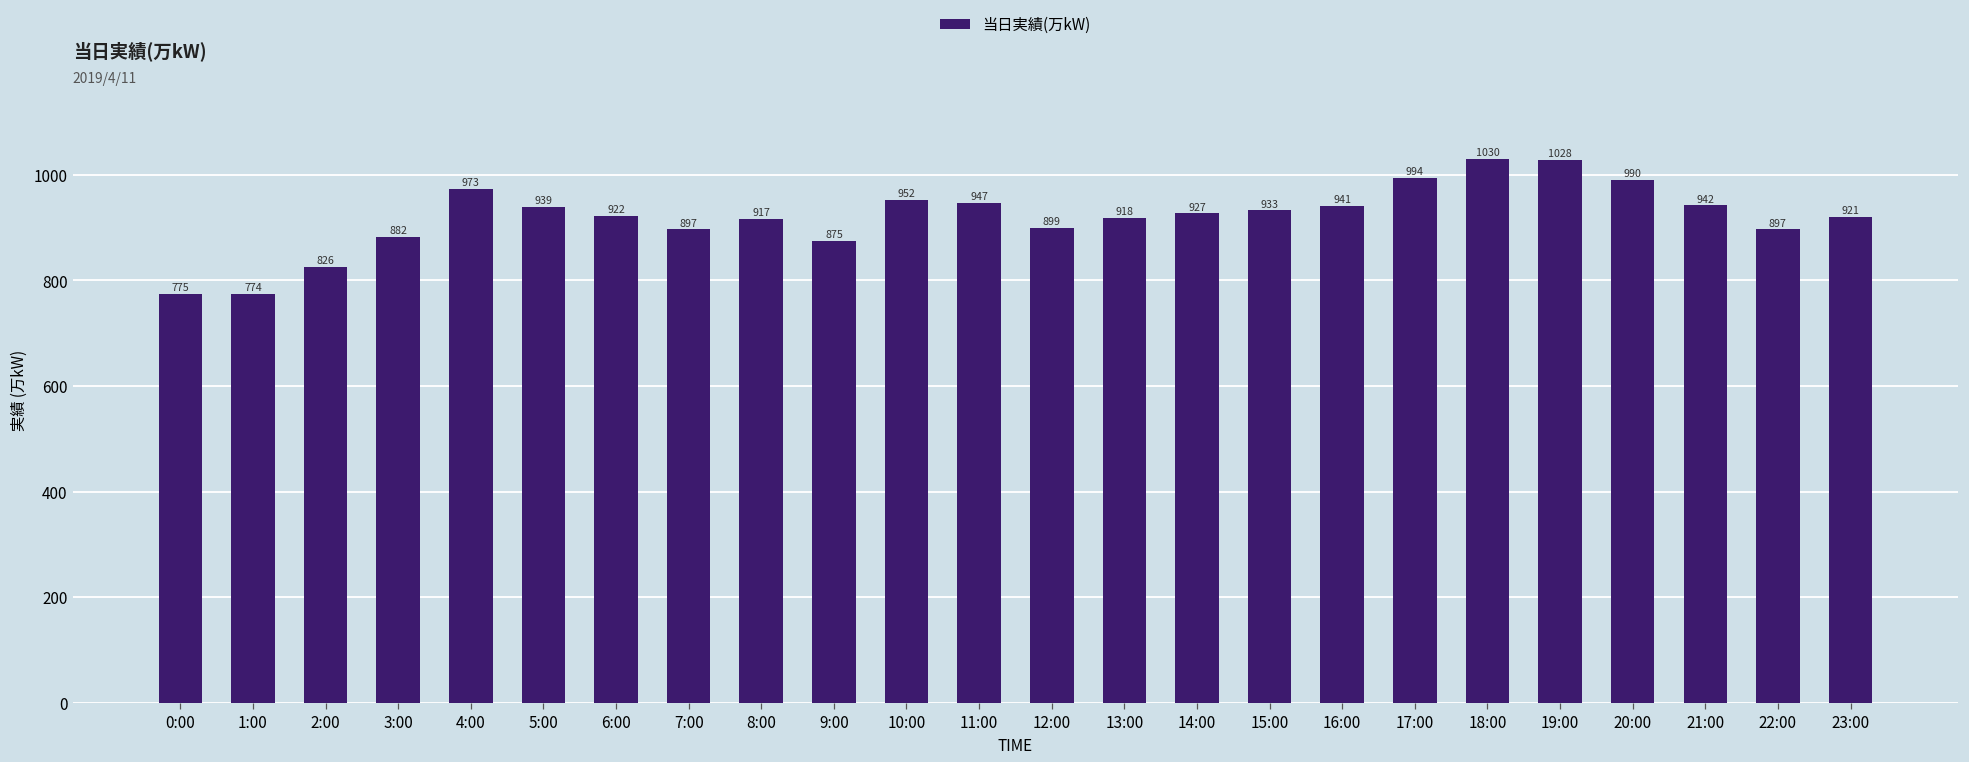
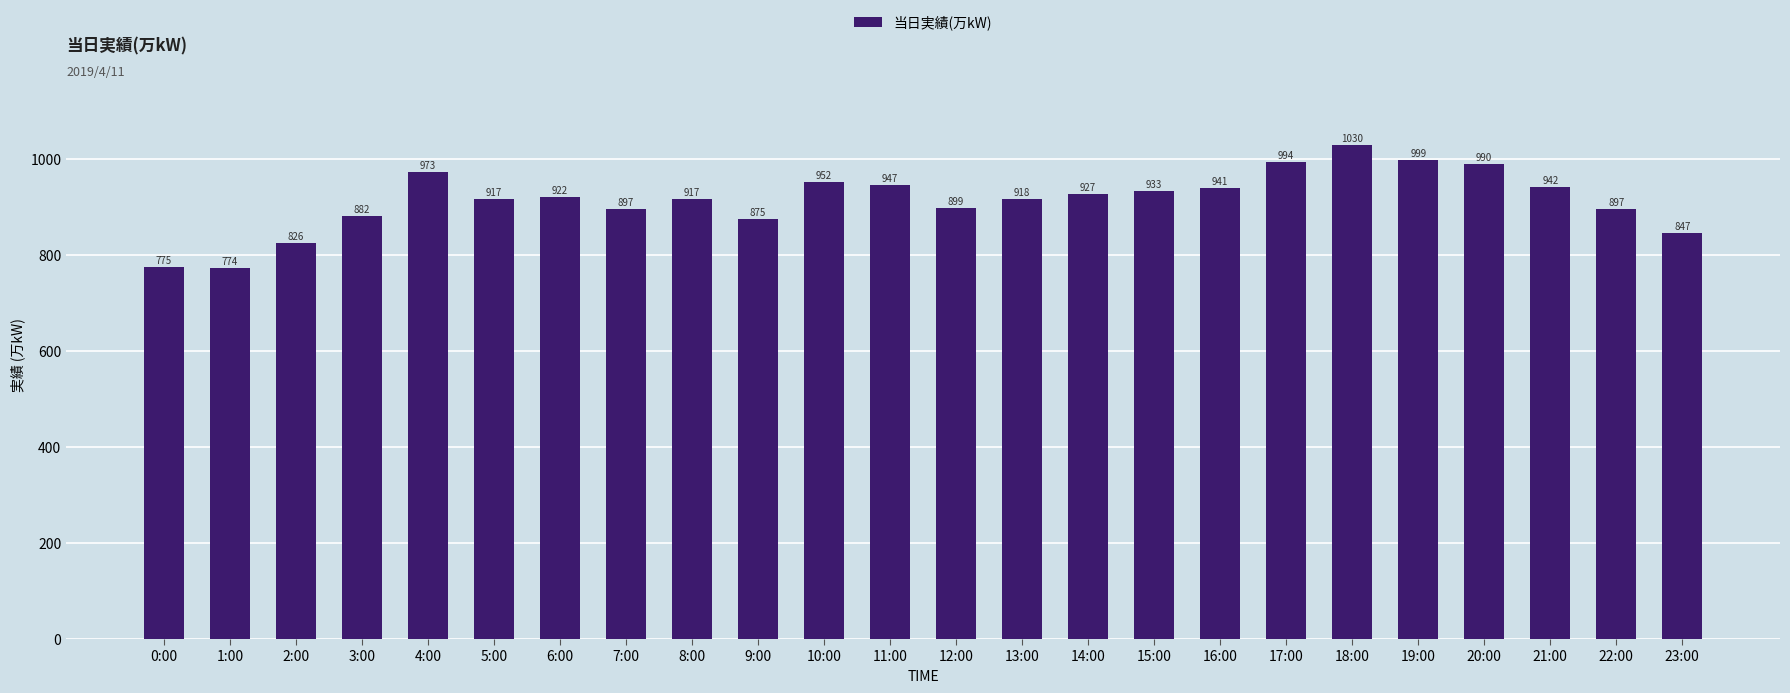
5:00: 939 -> 917
19:00: 1028 -> 999
23:00: 921 -> 847
